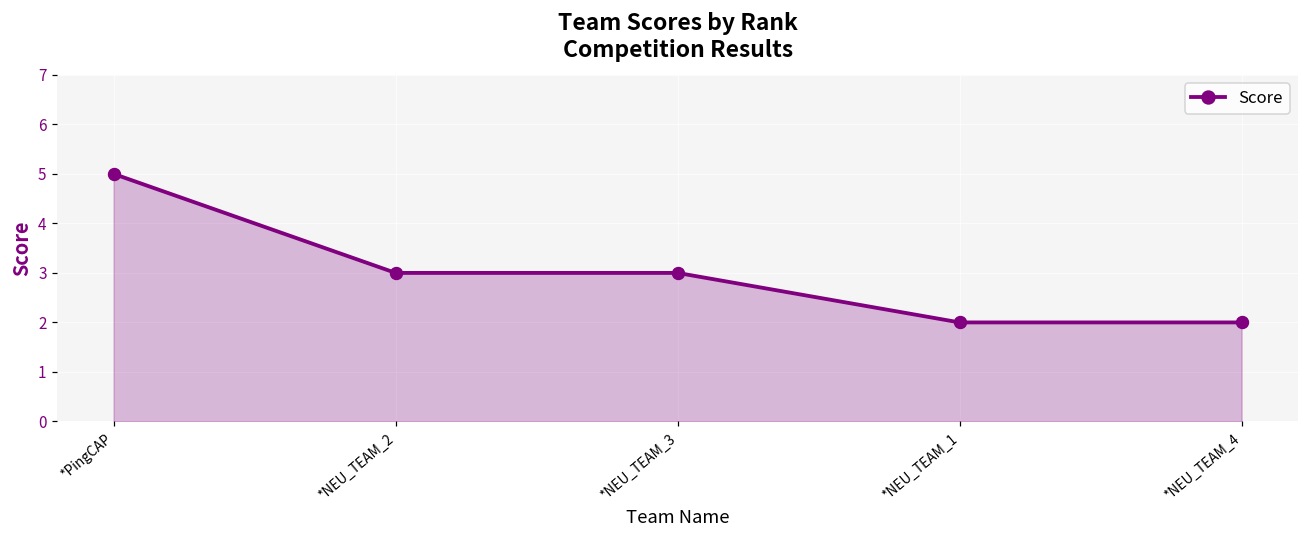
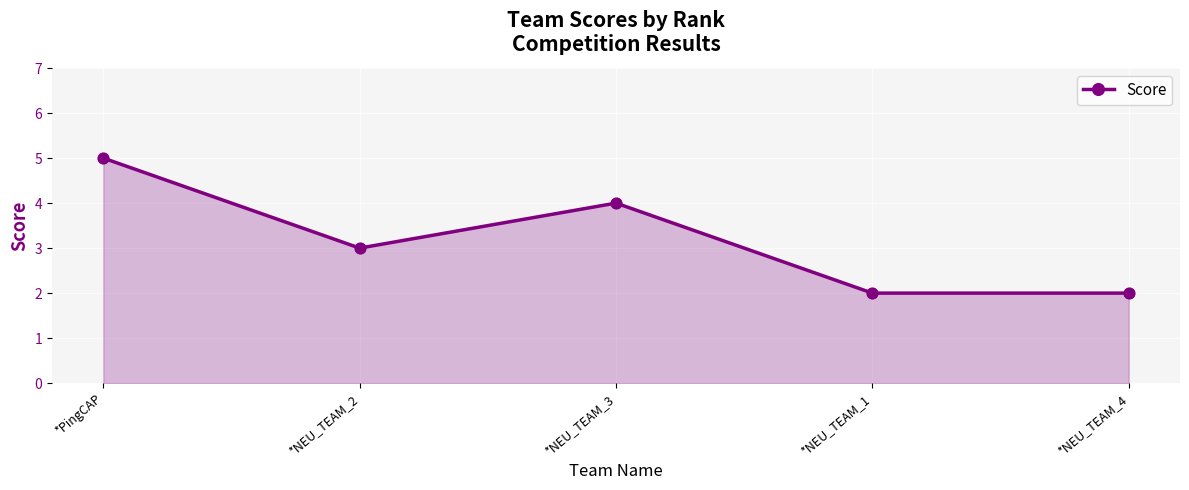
*NEU_TEAM_3: 3 -> 4
